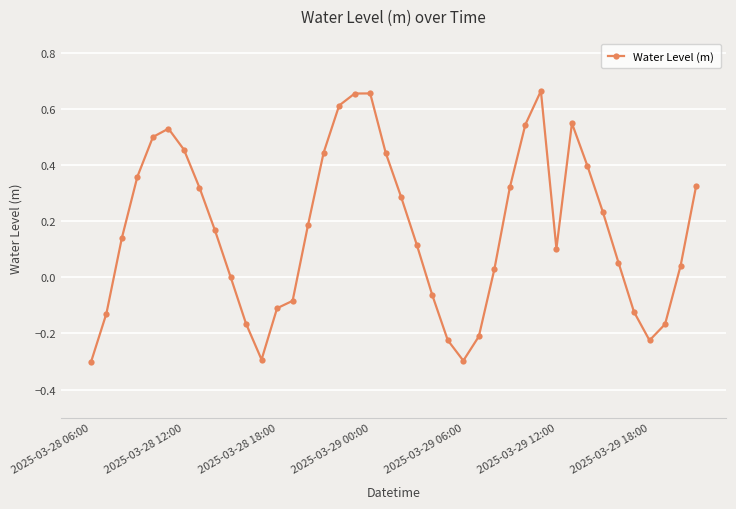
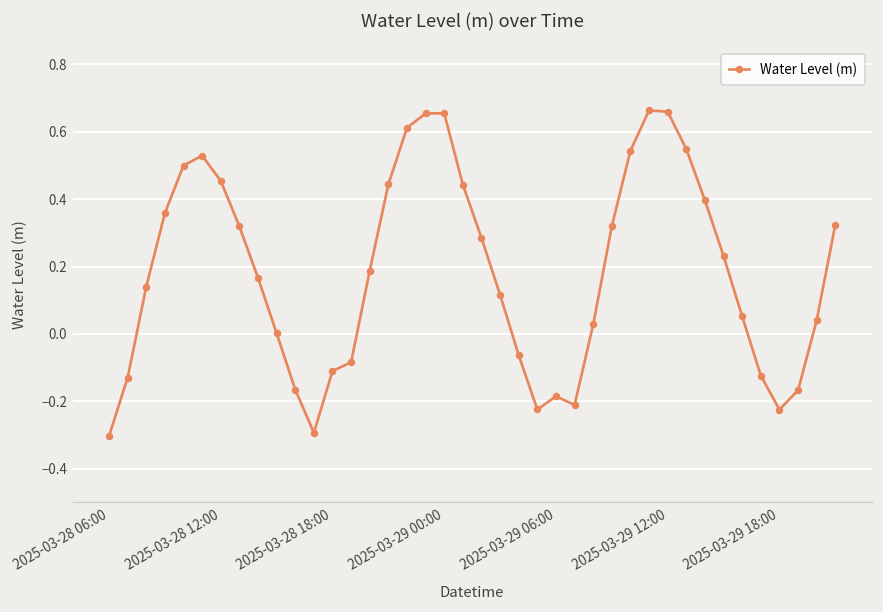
2025-03-29 06:00: -0.30 -> -0.19
2025-03-29 12:00: 0.10 -> 0.66
